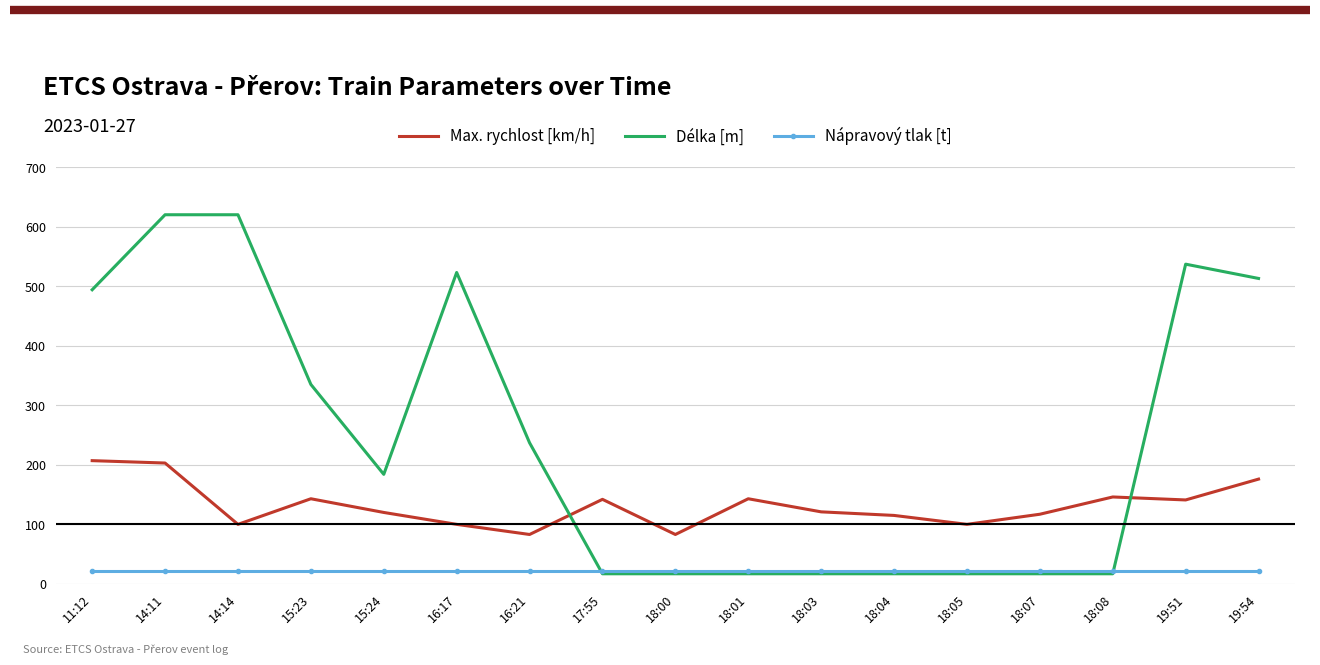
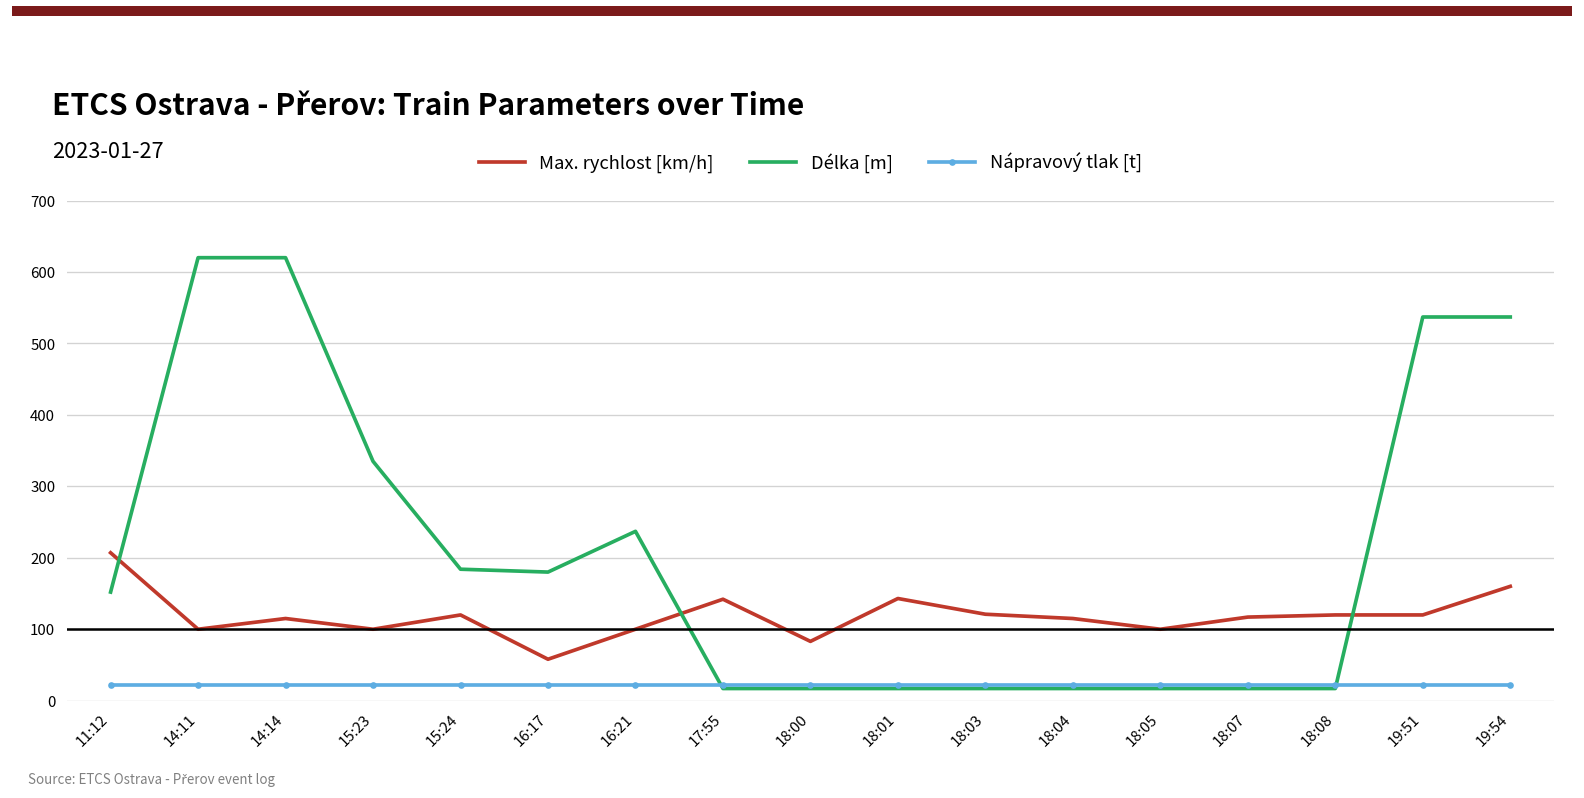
Délka [m], 11:12: 490 -> 150
Max. rychlost [km/h], 14:11: 200 -> 100
Max. rychlost [km/h], 14:14: 100 -> 120
Max. rychlost [km/h], 15:23: 140 -> 100
Max. rychlost [km/h], 16:17: 100 -> 60
Délka [m], 16:17: 520 -> 180
Max. rychlost [km/h], 16:21: 80 -> 100
Max. rychlost [km/h], 18:08: 150 -> 120
Max. rychlost [km/h], 19:51: 140 -> 120
Max. rychlost [km/h], 19:54: 180 -> 160
Délka [m], 19:54: 510 -> 540
